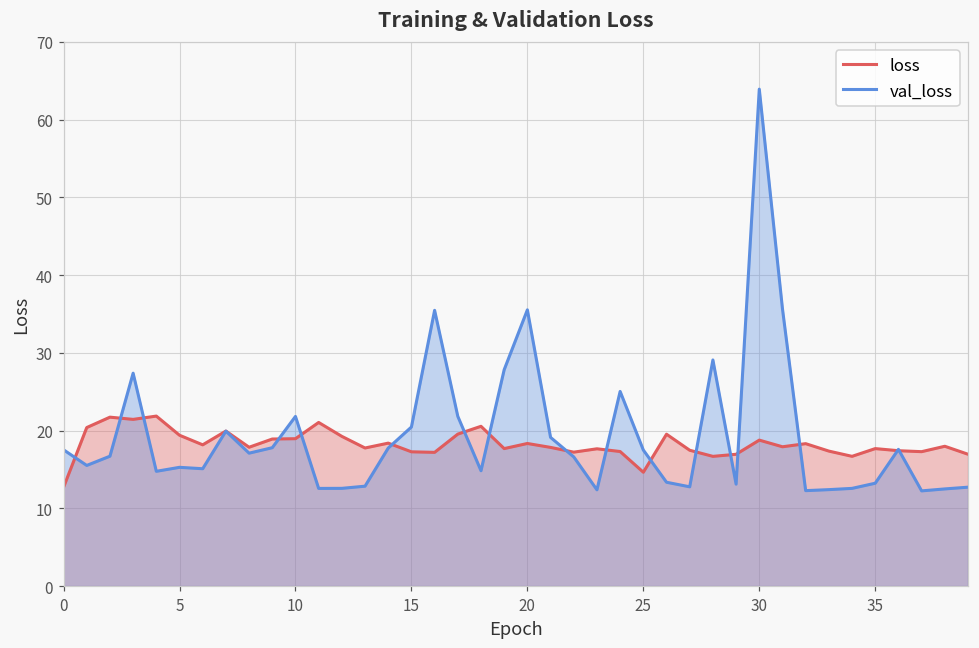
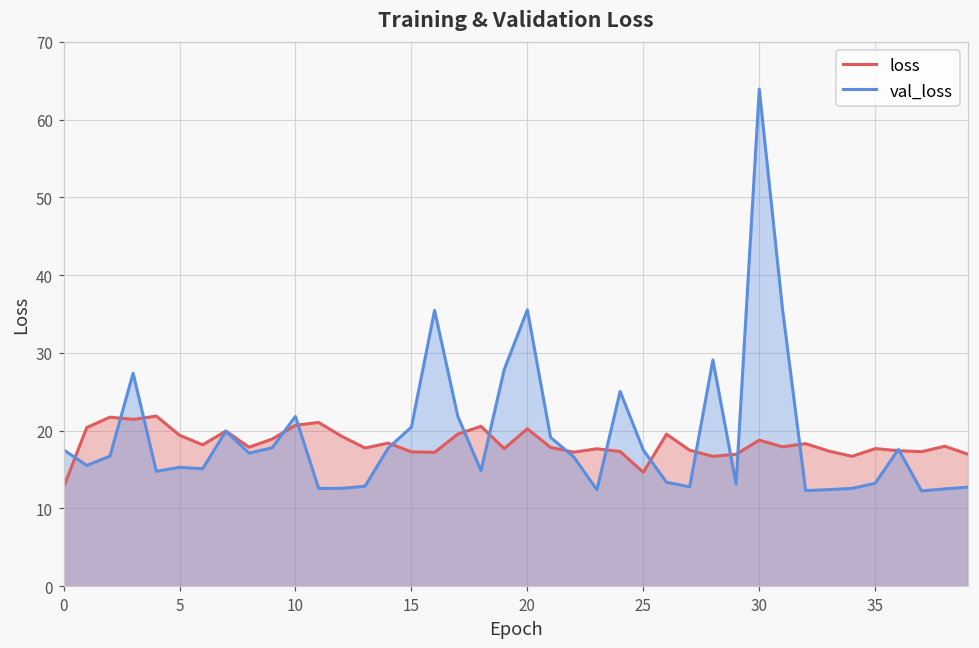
loss, 10: 19 -> 21
loss, 20: 18 -> 20
